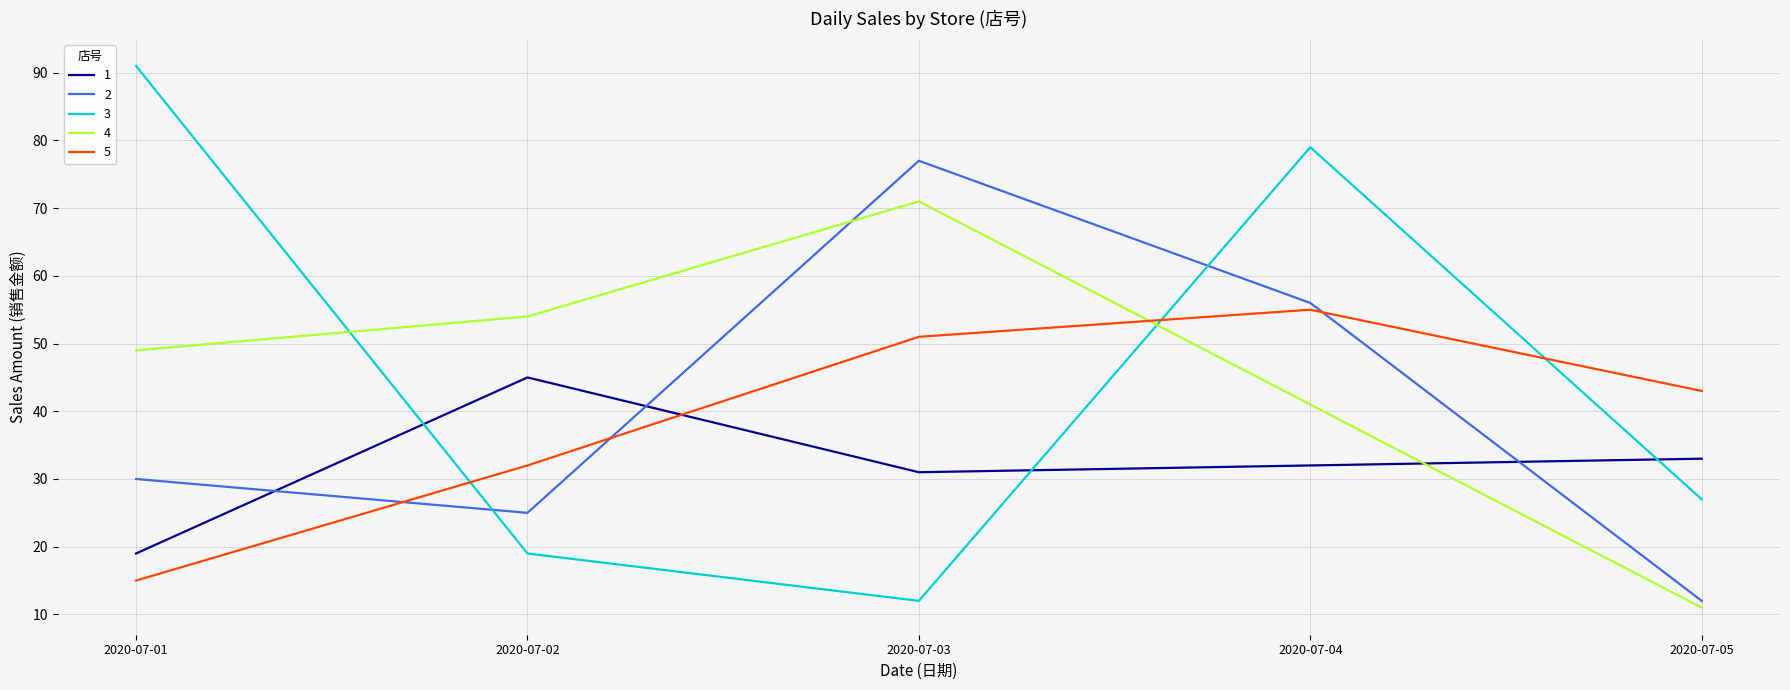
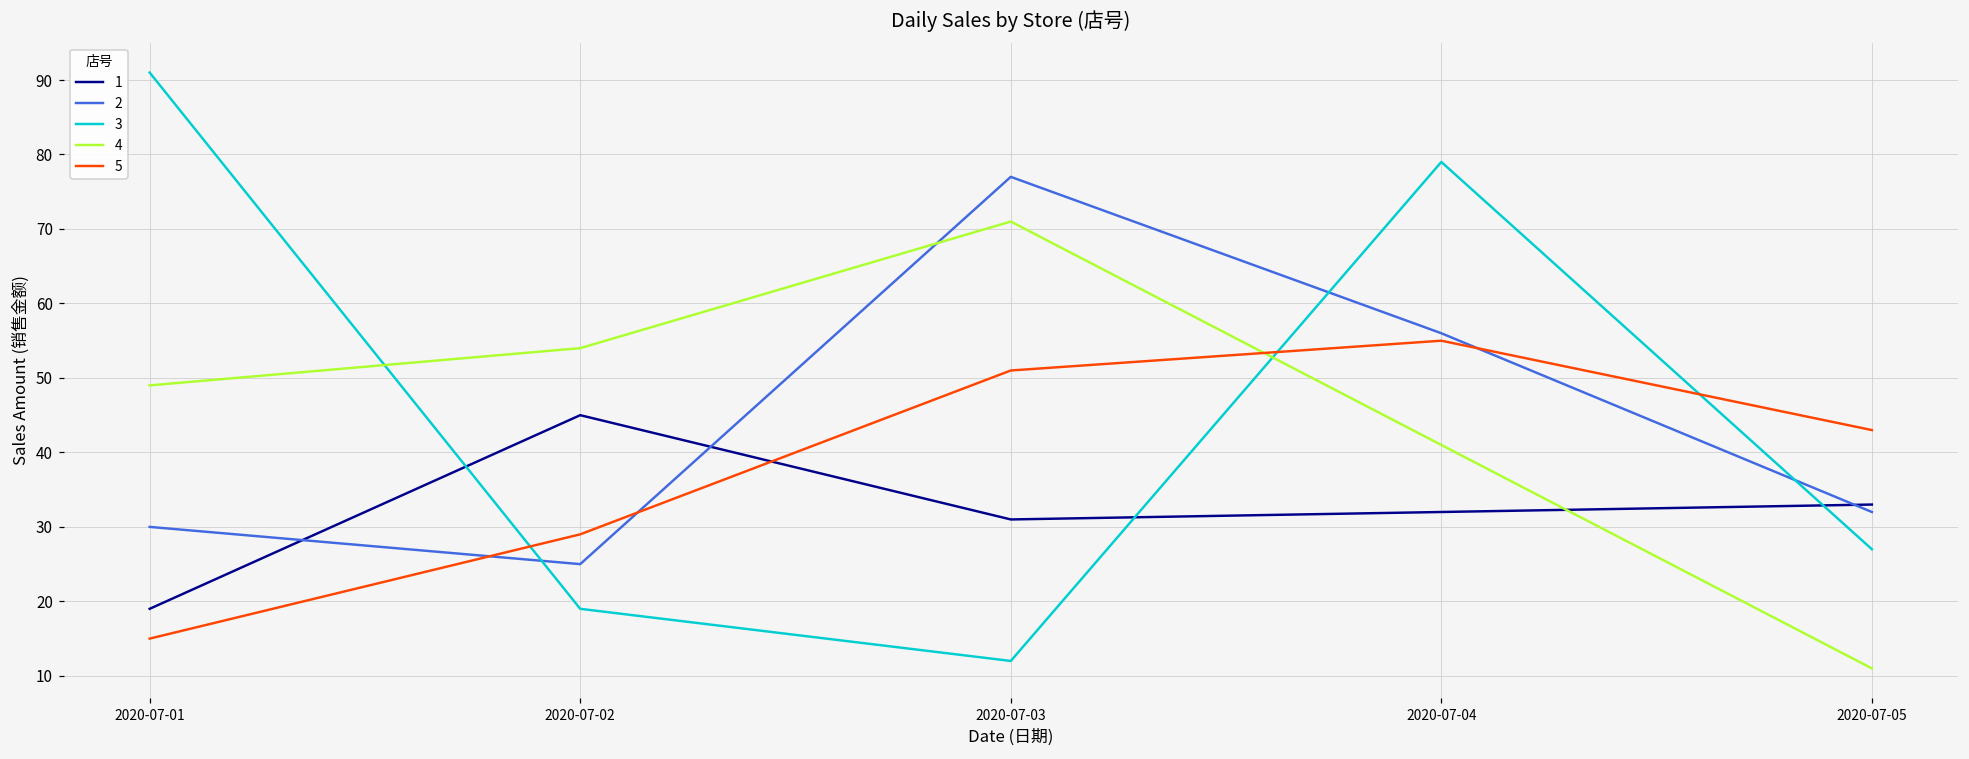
5, 2020-07-02: 32 -> 29
2, 2020-07-05: 12 -> 32
